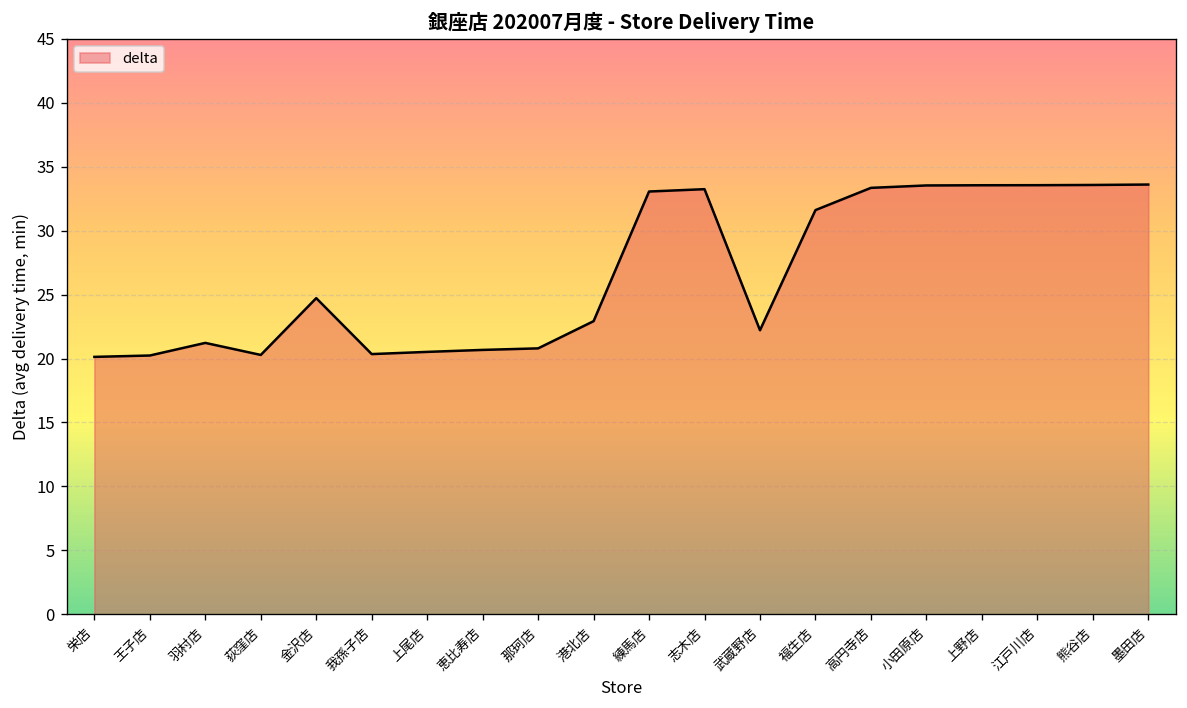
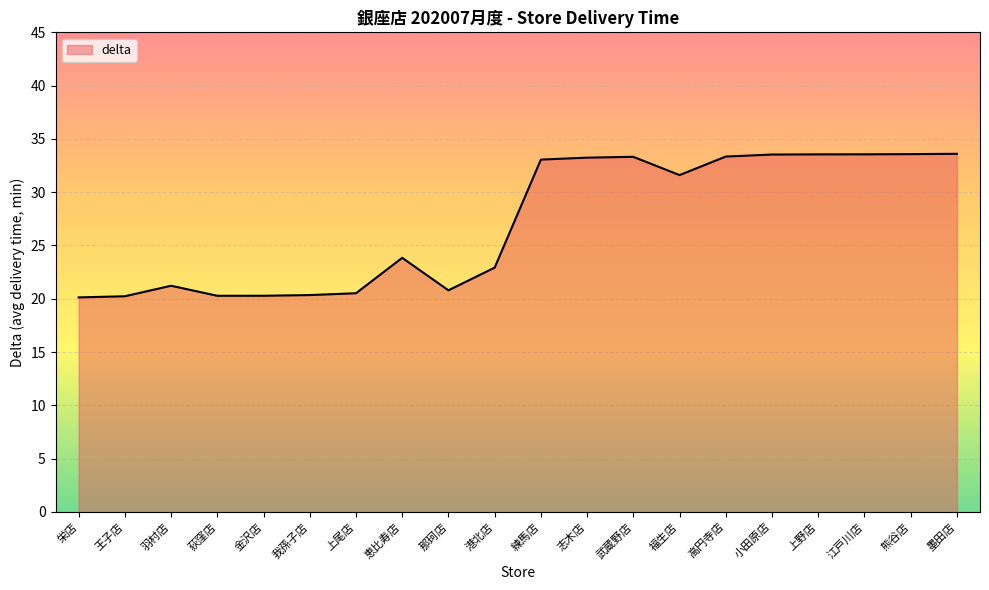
金沢店: 24.7 -> 20.3
恵比寿店: 20.7 -> 23.8
武蔵野店: 22.2 -> 33.3
